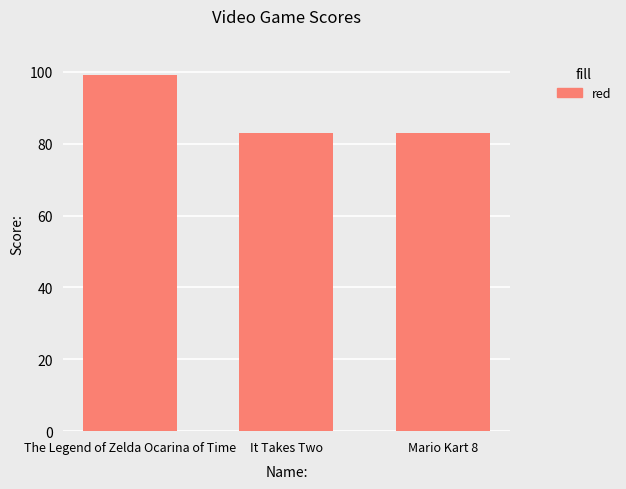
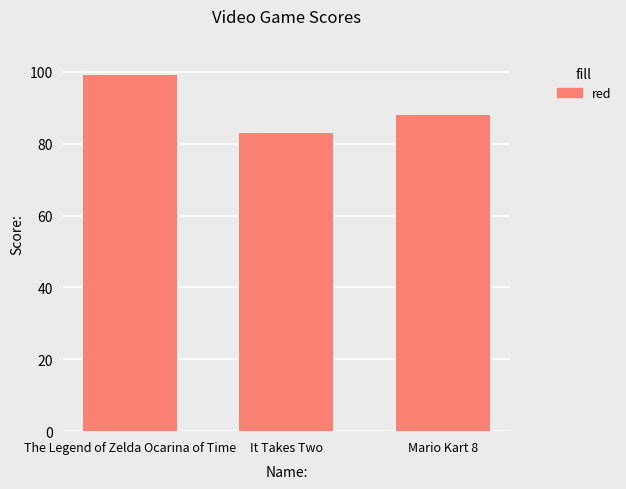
Mario Kart 8: 83 -> 88
